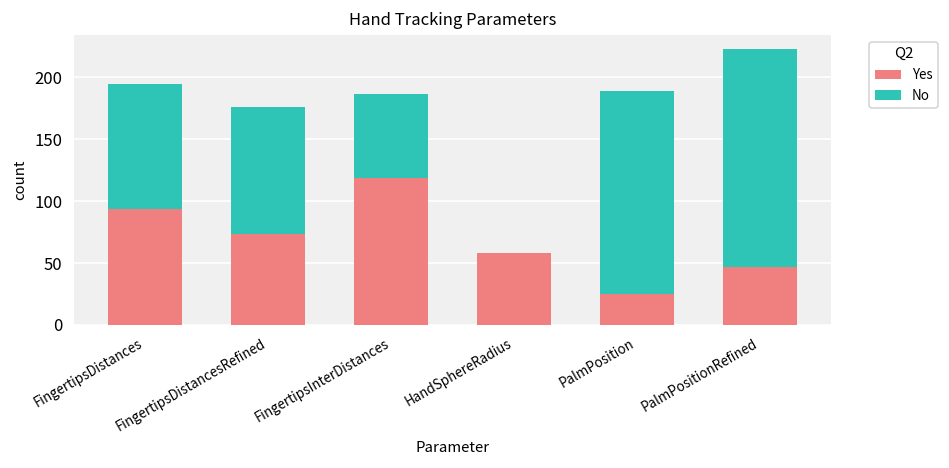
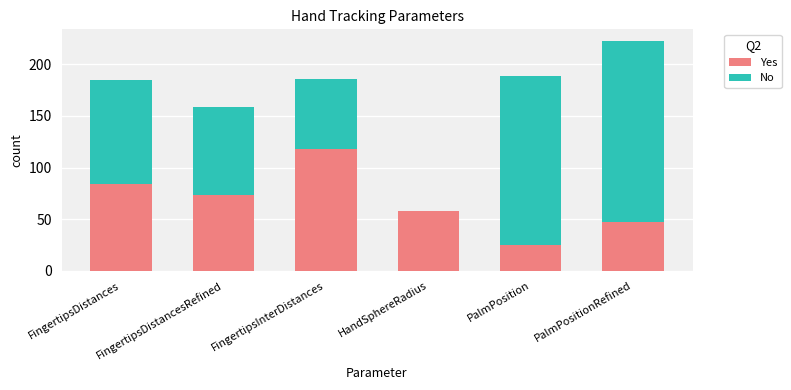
Yes, FingertipsDistances: 94 -> 84
No, FingertipsDistancesRefined: 102 -> 85
